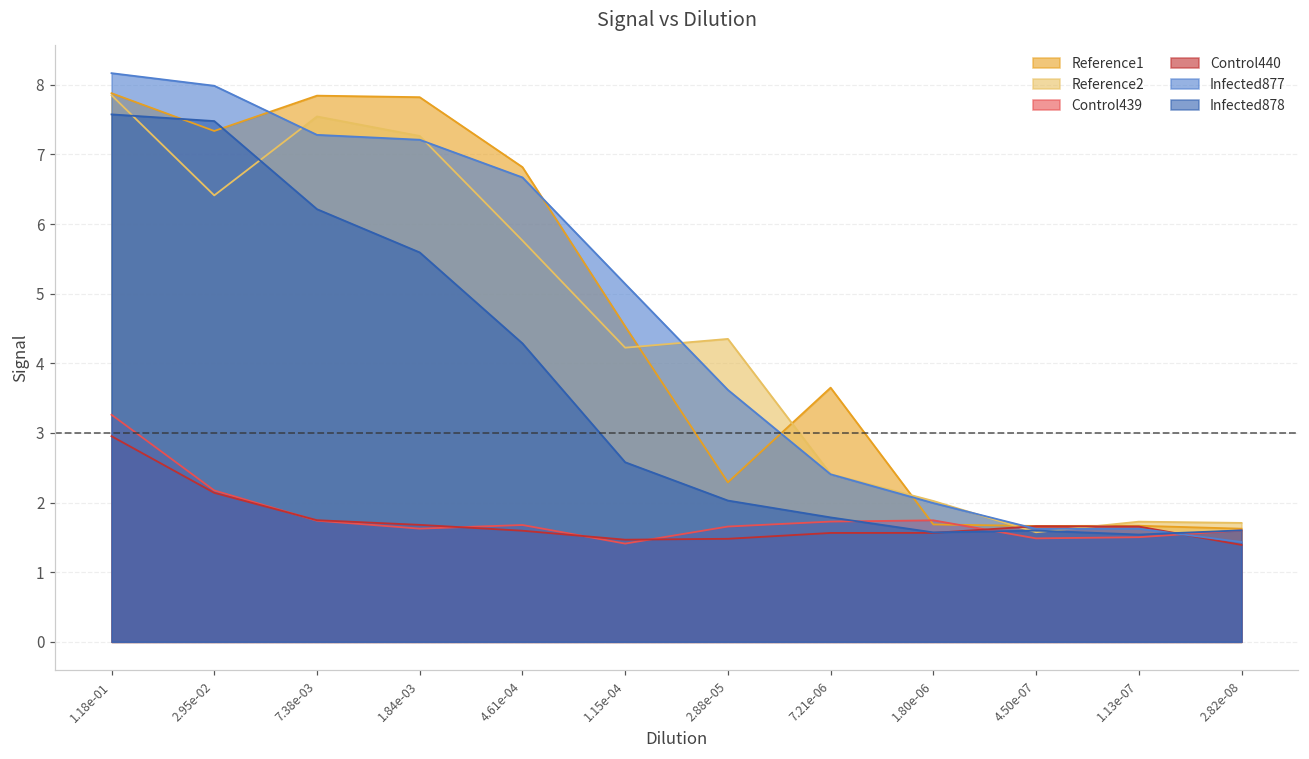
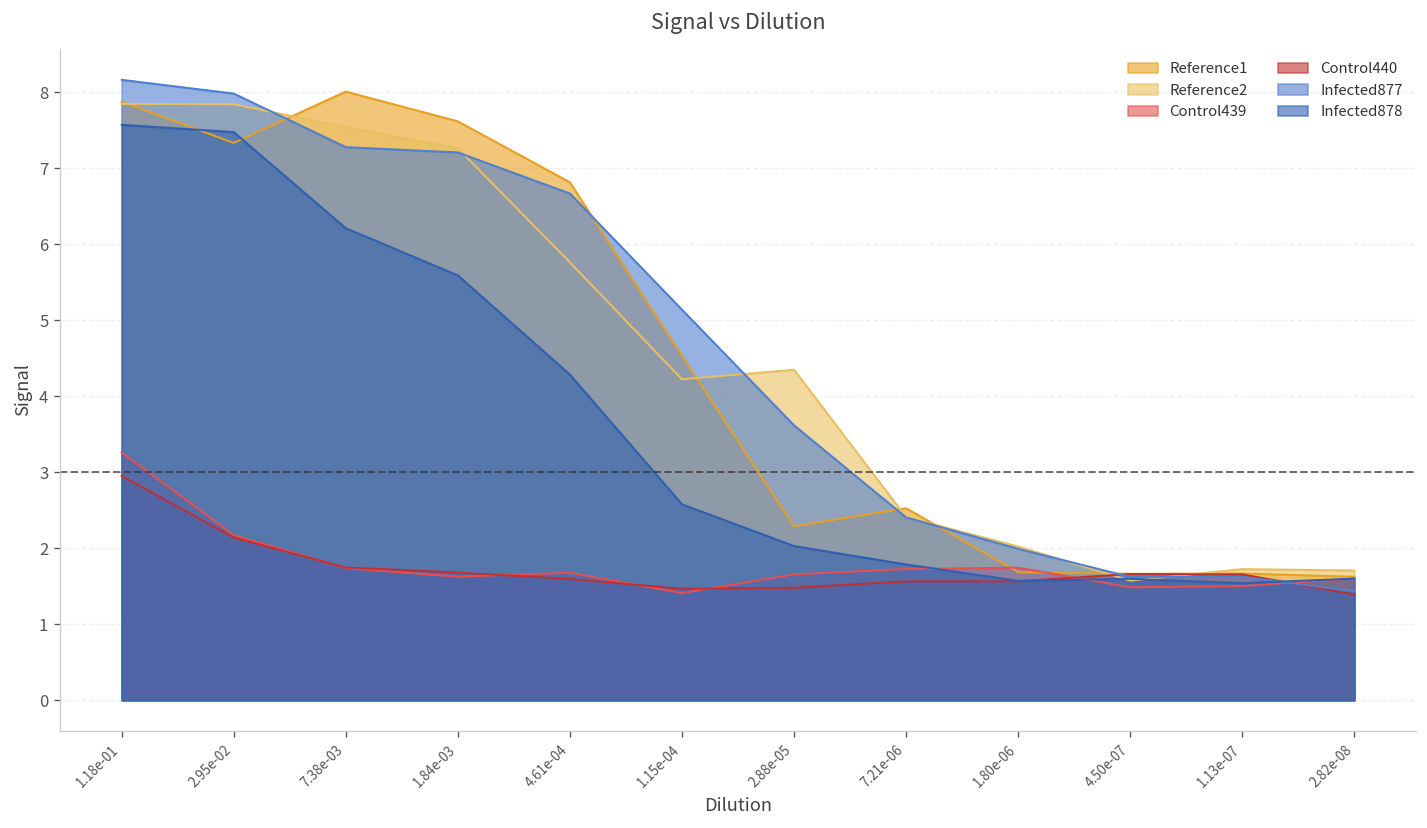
Reference2, 2.95e-02: 6.4 -> 7.8
Reference1, 7.38e-03: 7.8 -> 8.0
Reference1, 1.84e-03: 7.8 -> 7.6
Reference1, 7.21e-06: 3.7 -> 2.5
